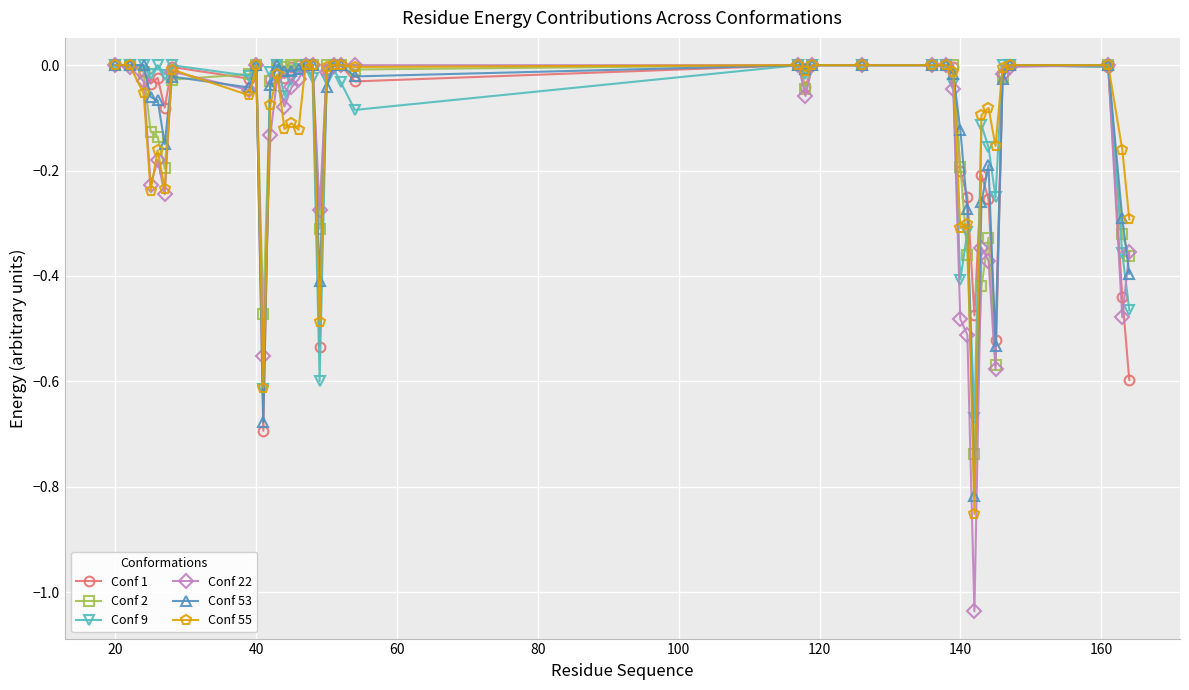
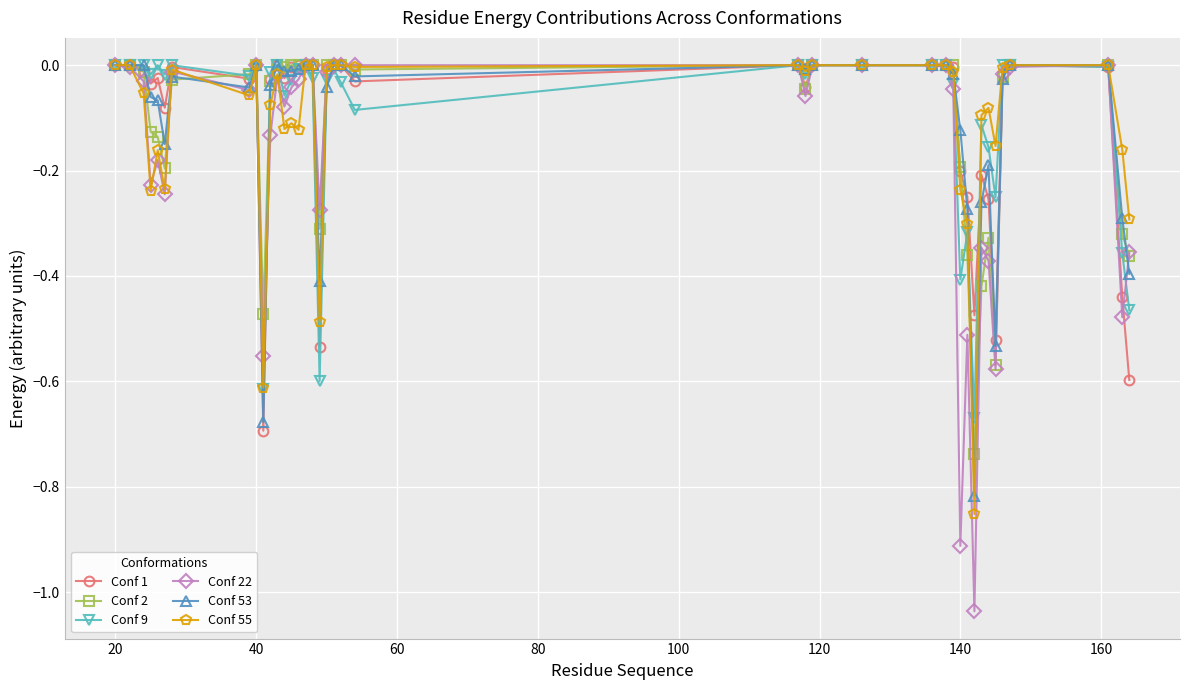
Conf 22, 140: -0.48 -> -0.91
Conf 55, 140: -0.31 -> -0.24
